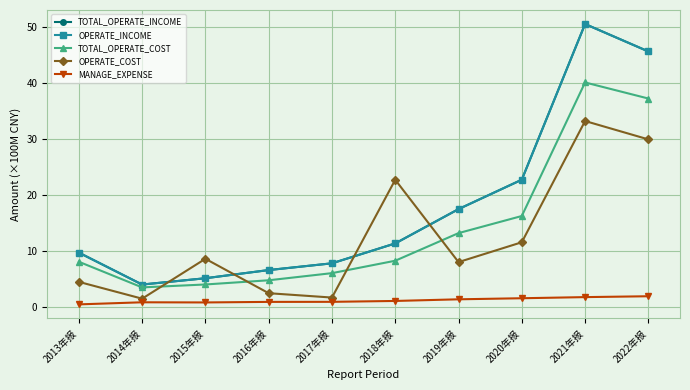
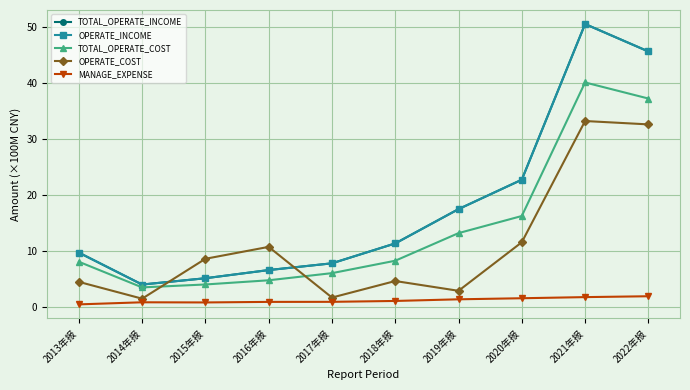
OPERATE_COST, 2016年报: 3 -> 11
OPERATE_COST, 2018年报: 23 -> 5
OPERATE_COST, 2019年报: 8 -> 3
OPERATE_COST, 2022年报: 30 -> 33
